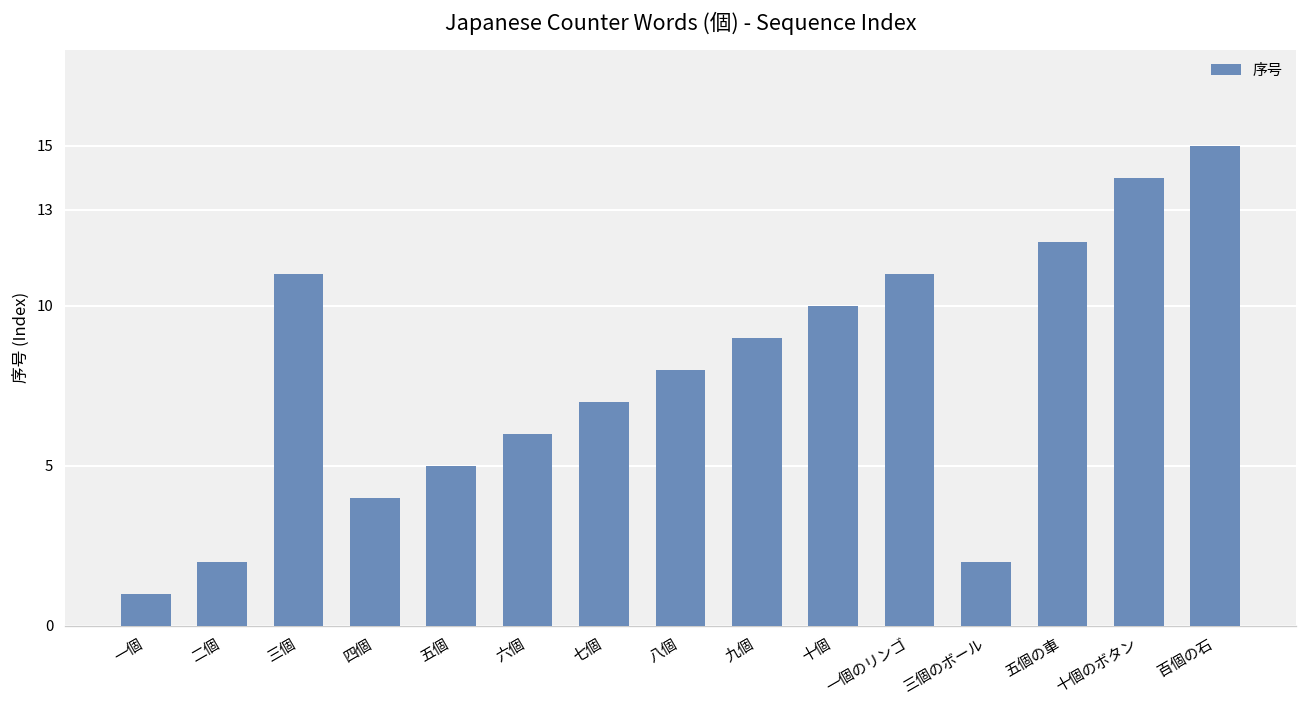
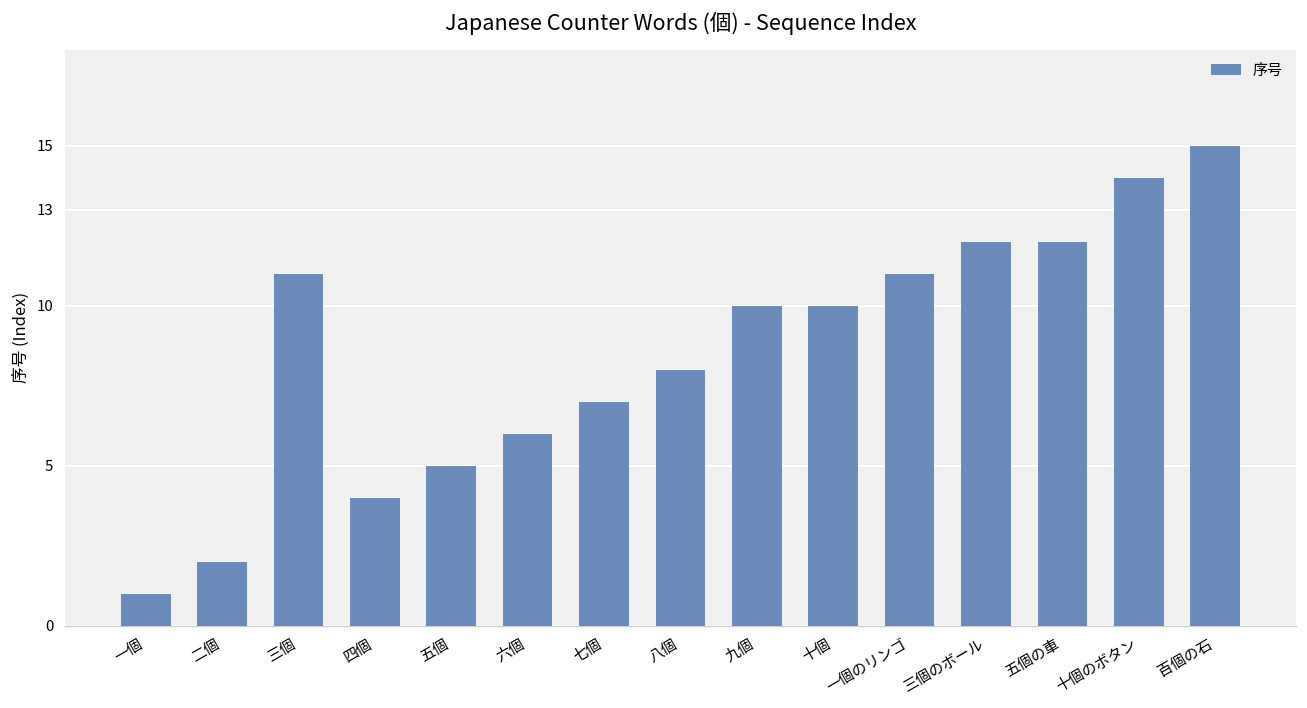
九個: 9 -> 10
三個のボール: 2 -> 12
